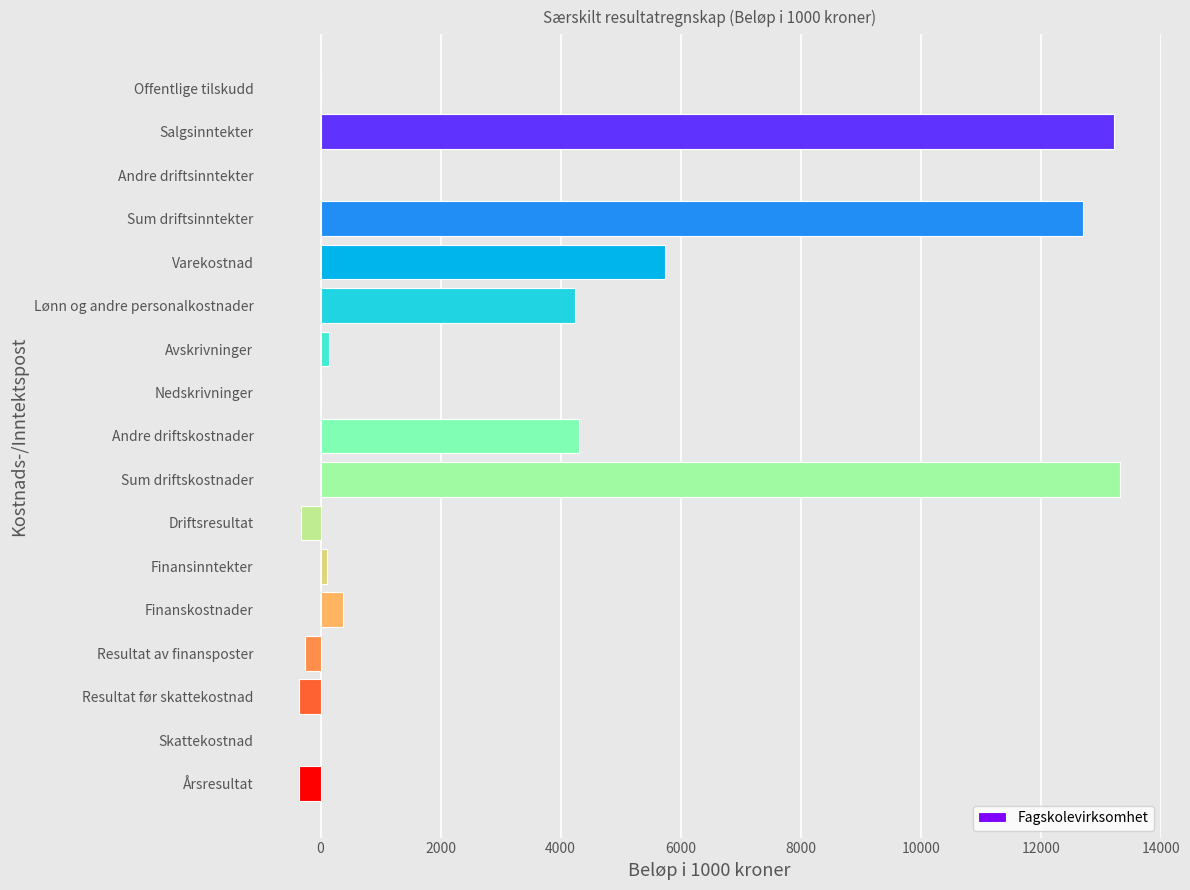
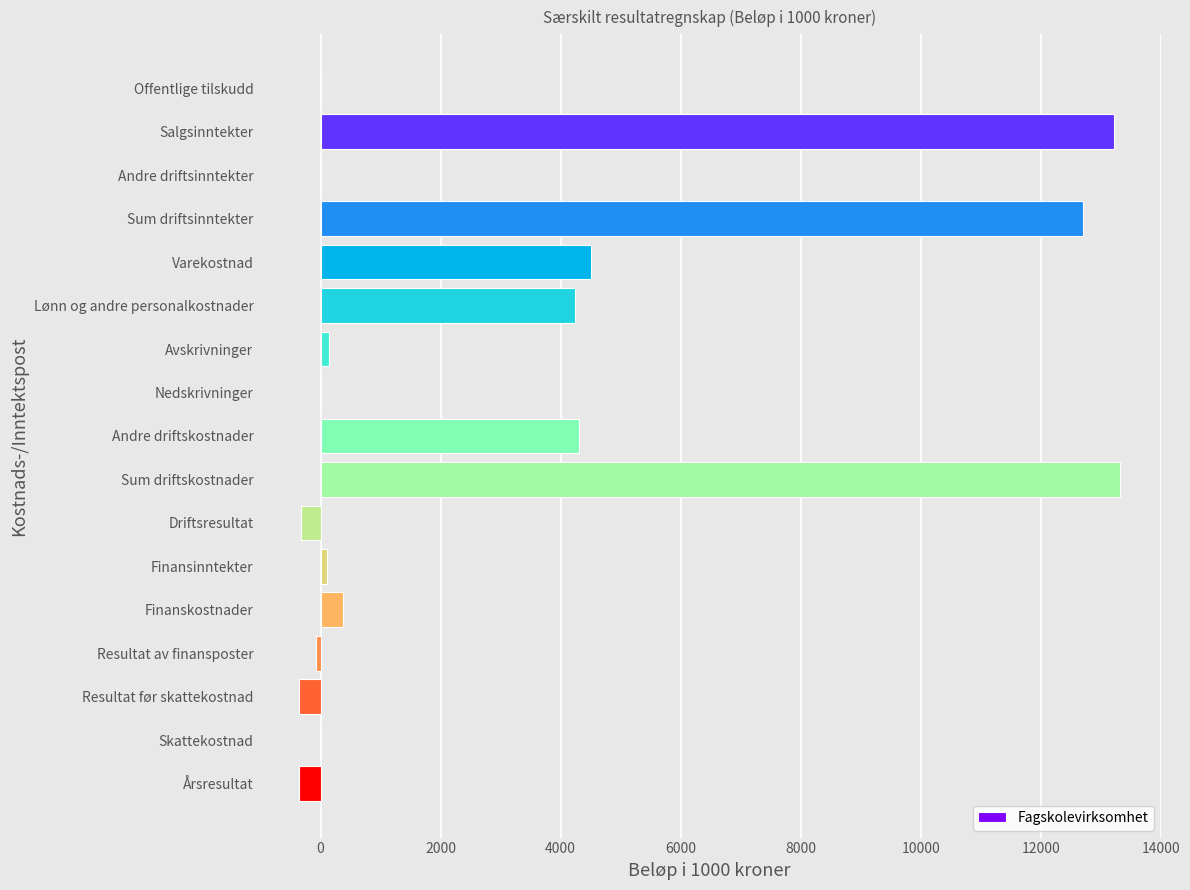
Varekostnad: 5700 -> 4500
Resultat av finansposter: -300 -> -100
